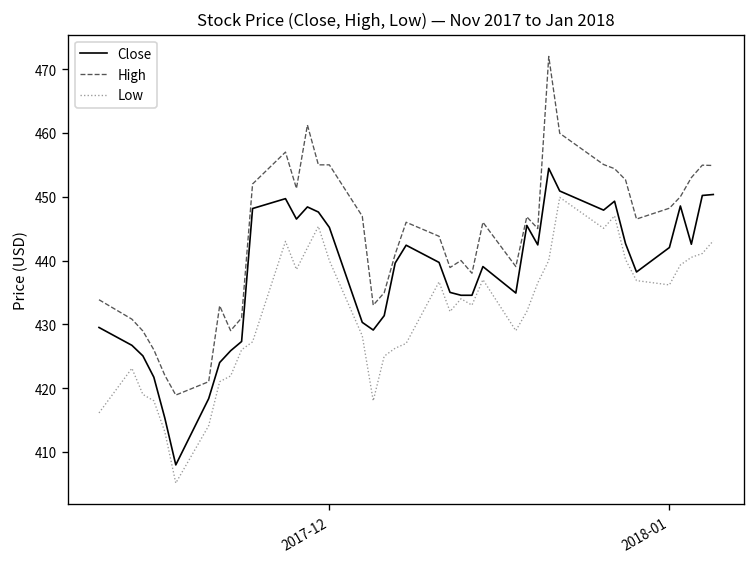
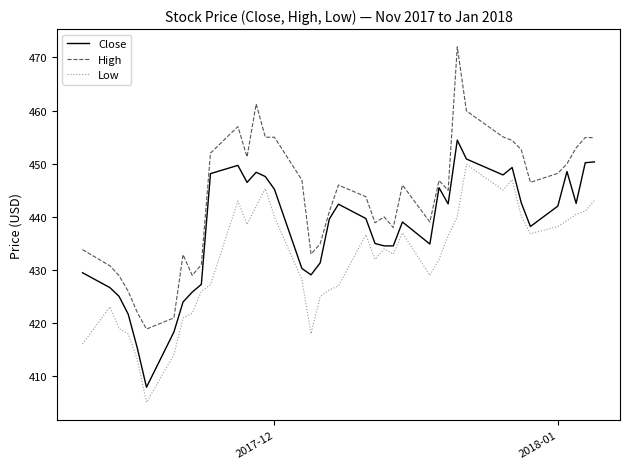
Low, 2018-01: 436 -> 438
